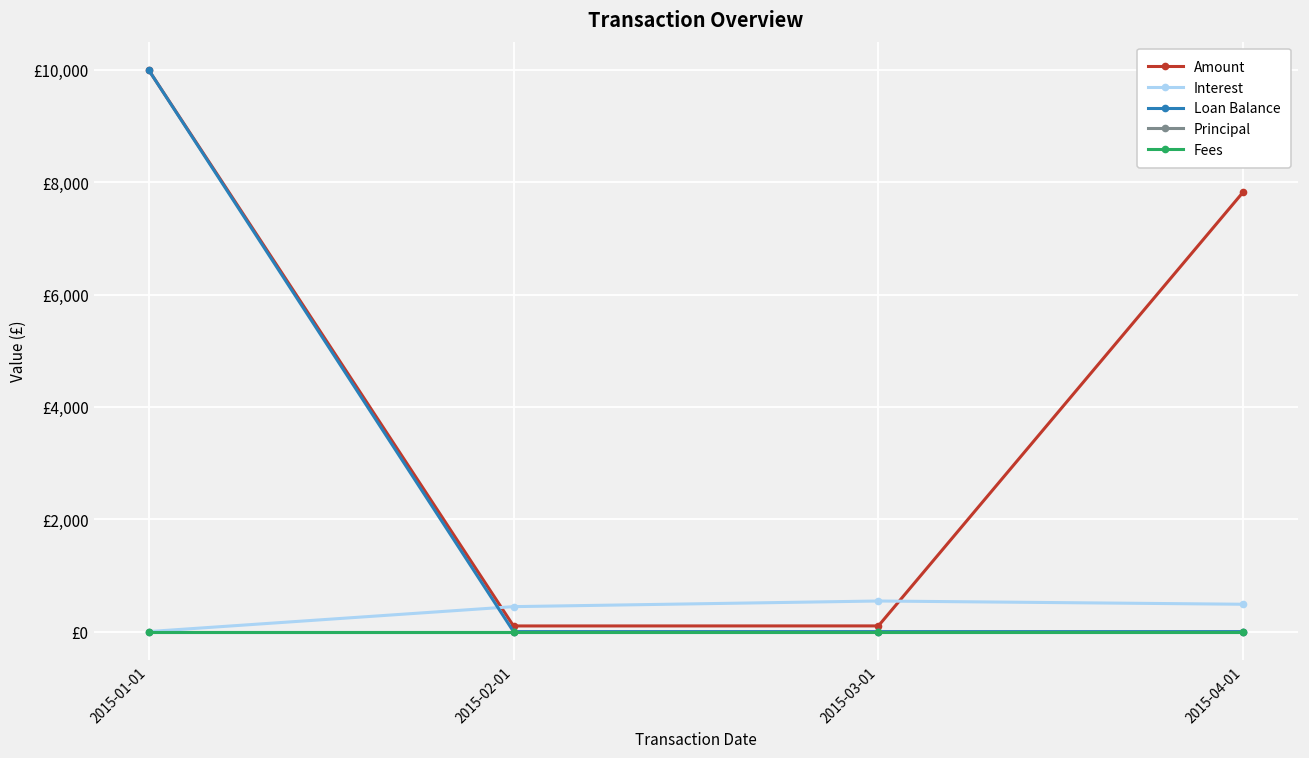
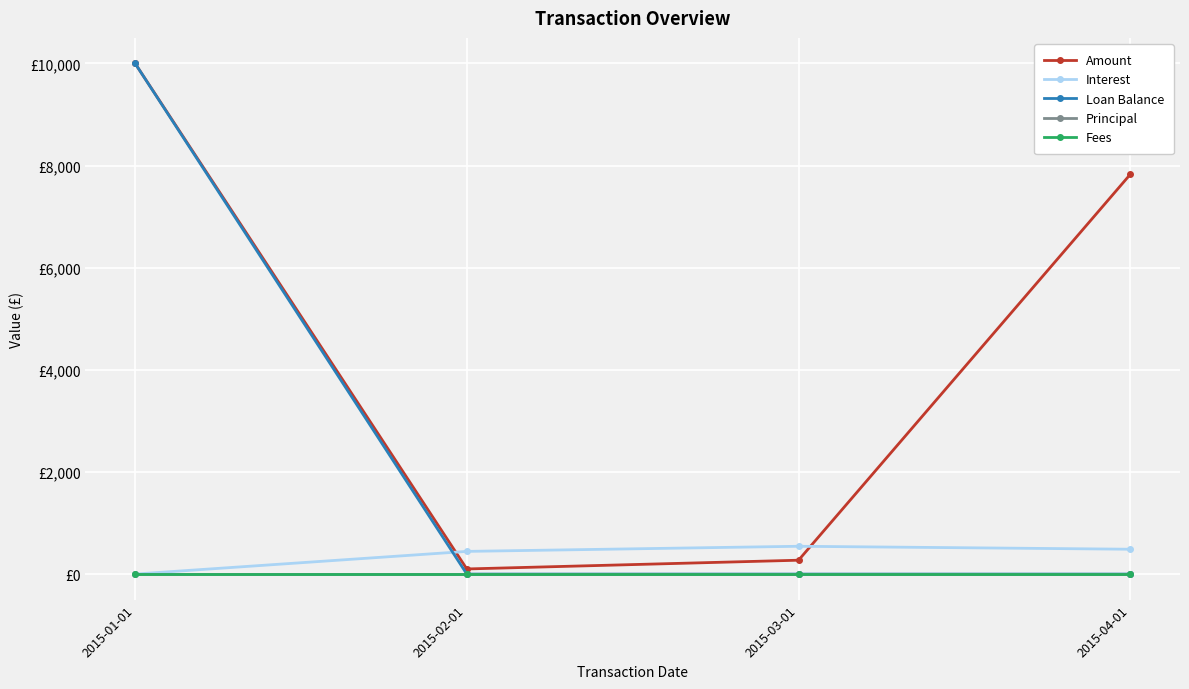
Amount, 2015-03-01: £100 -> £300
